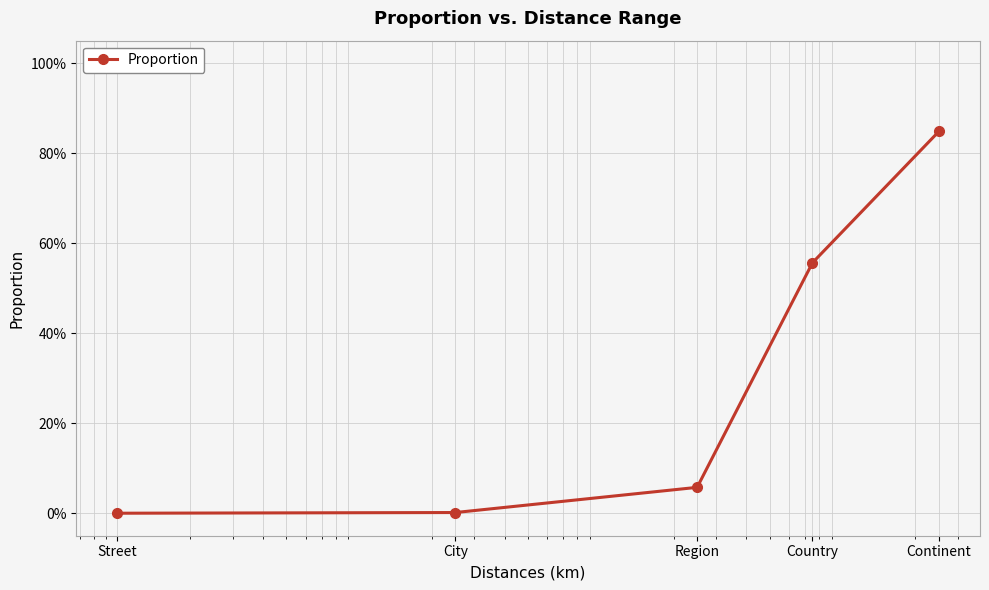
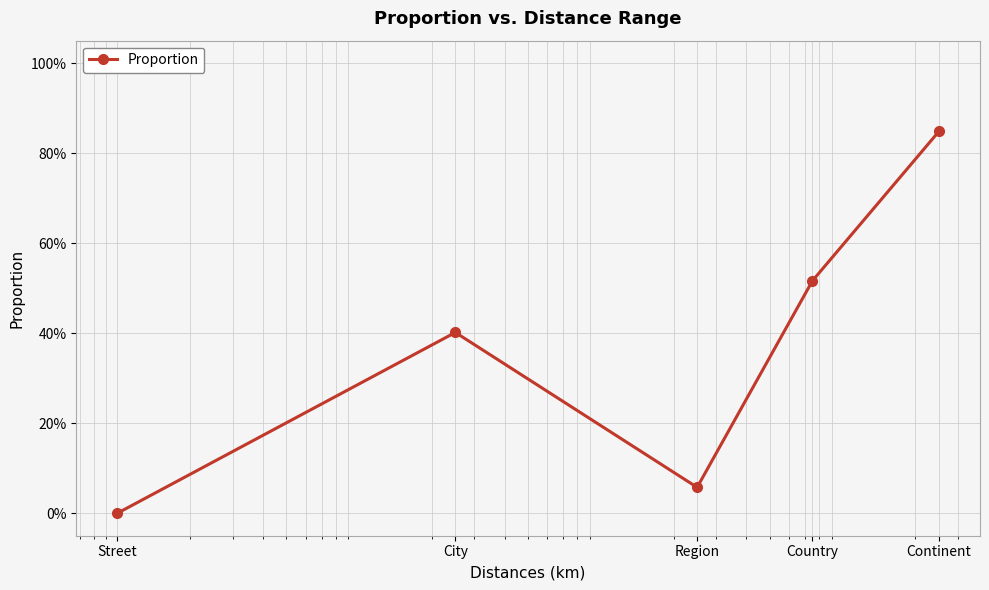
City: 0% -> 40%
Country: 56% -> 52%
